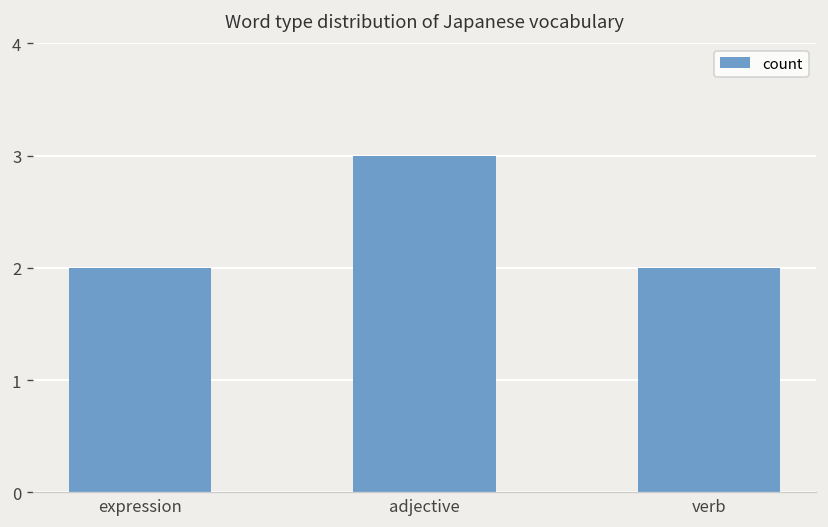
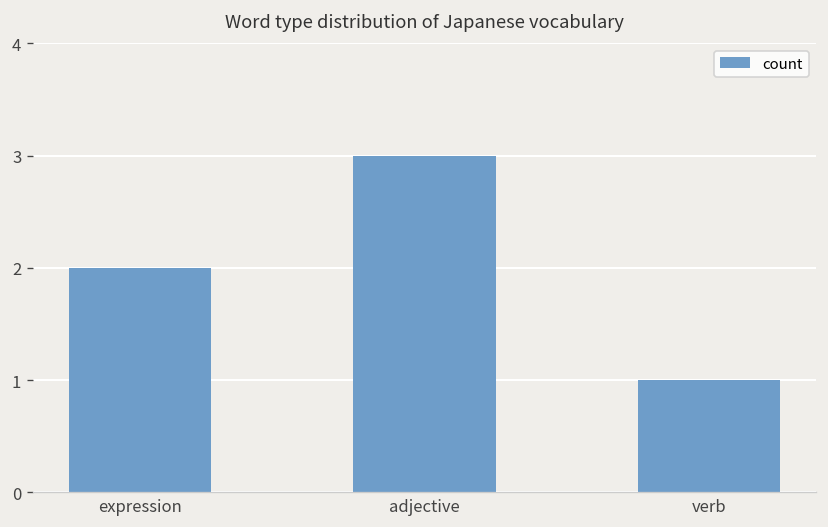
verb: 2 -> 1
